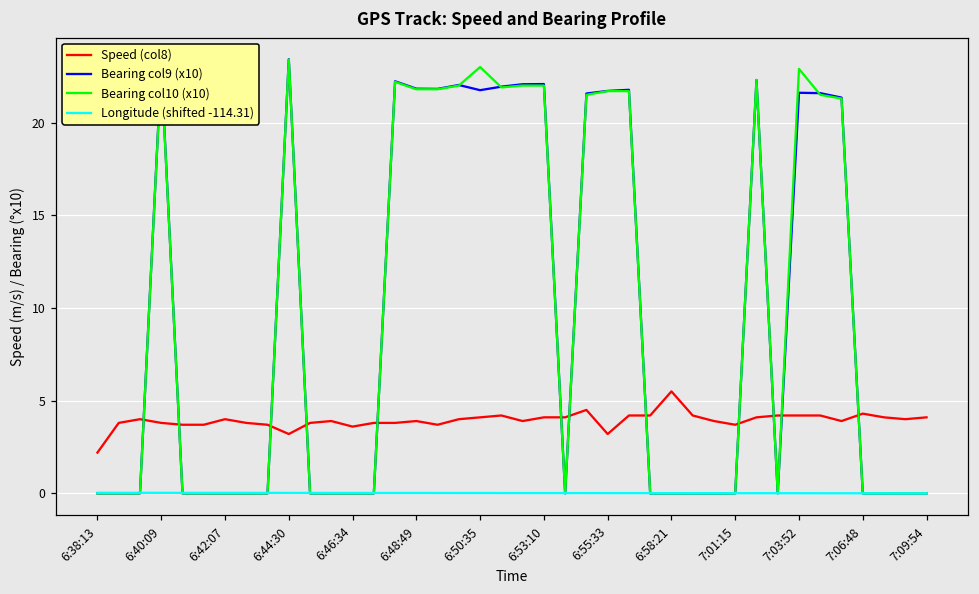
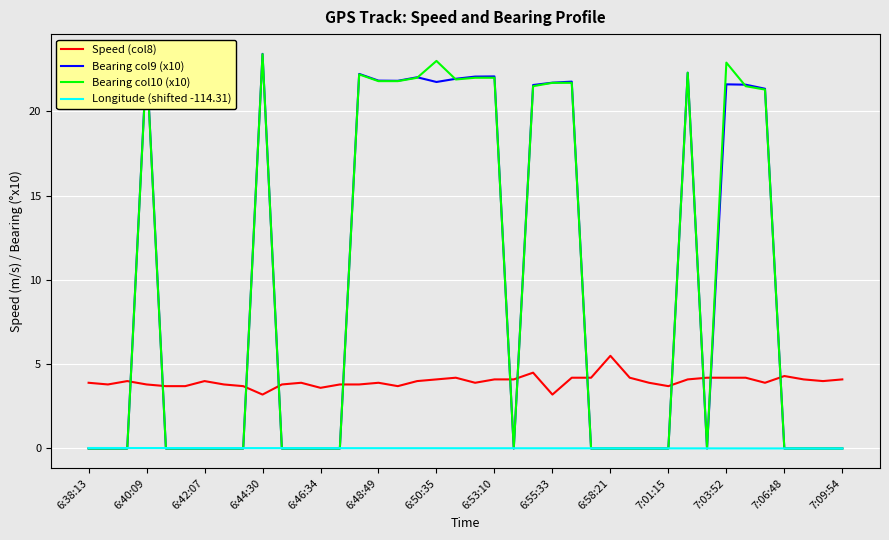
Speed (col8), 6:38:13: 2.2 -> 3.9
